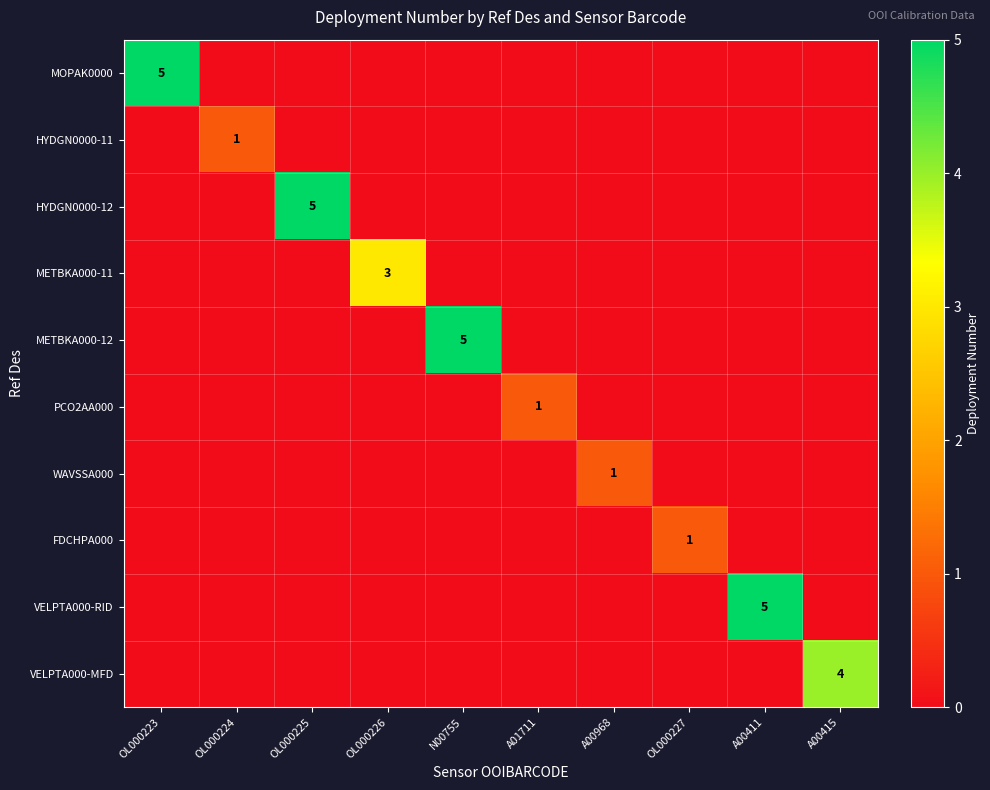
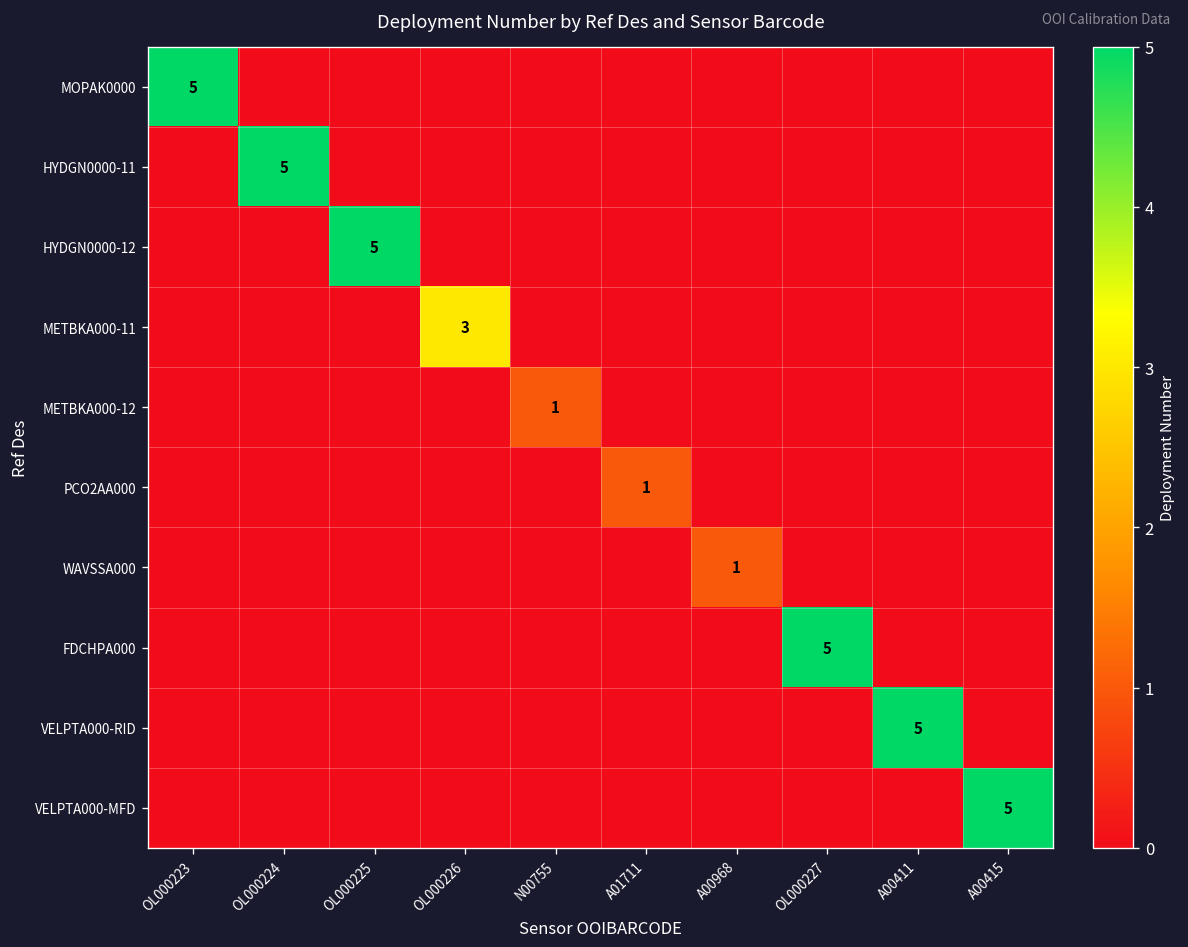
HYDGN0000-11, OL000224: 1 -> 5
METBKA000-12, N00755: 5 -> 1
FDCHPA000, OL000227: 1 -> 5
VELPTA000-MFD, A00415: 4 -> 5
